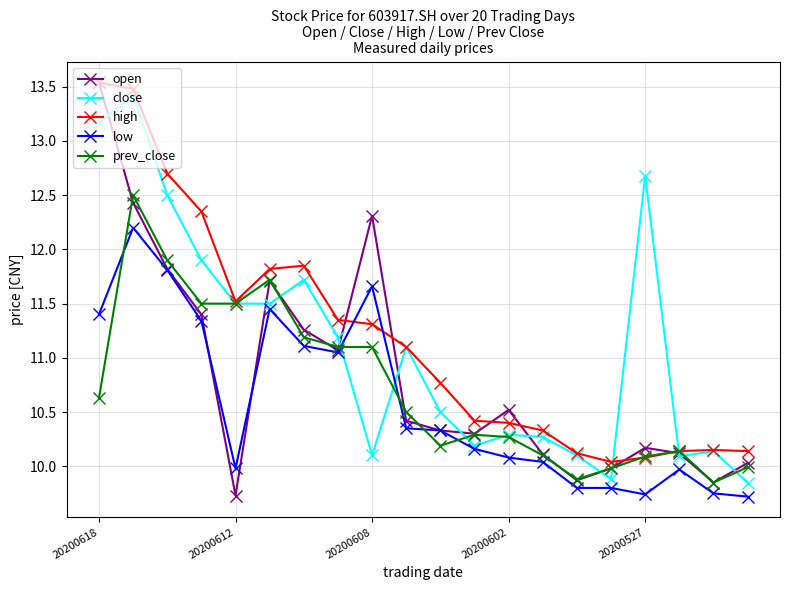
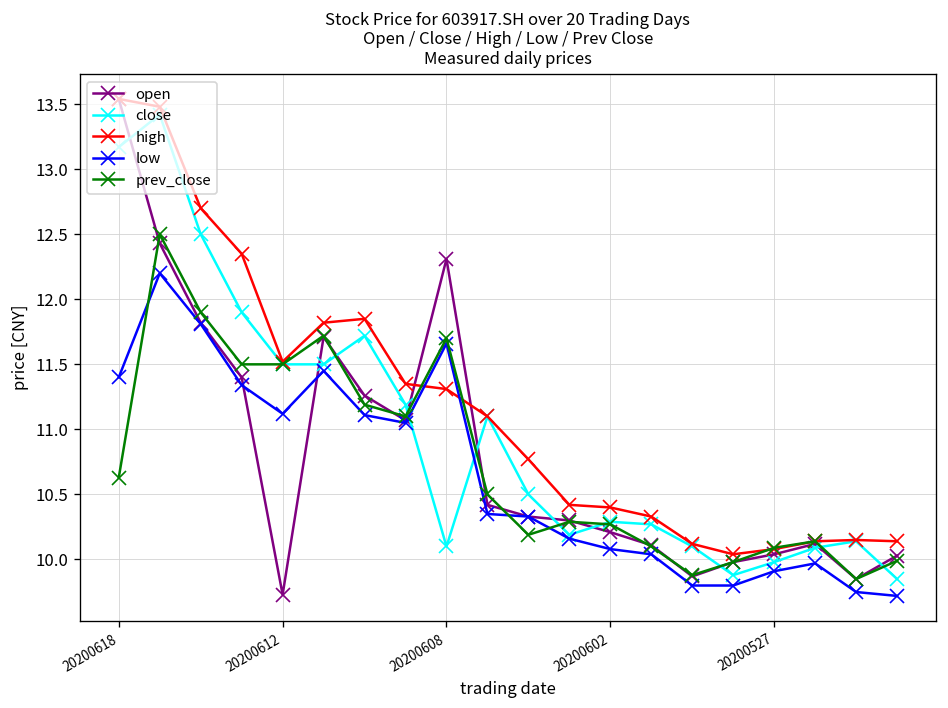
low, 20200612: 9.98 -> 11.12
prev_close, 20200608: 11.1 -> 11.7
open, 20200602: 10.52 -> 10.21
open, 20200527: 10.17 -> 10.04
close, 20200527: 12.68 -> 9.98
low, 20200527: 9.74 -> 9.91
